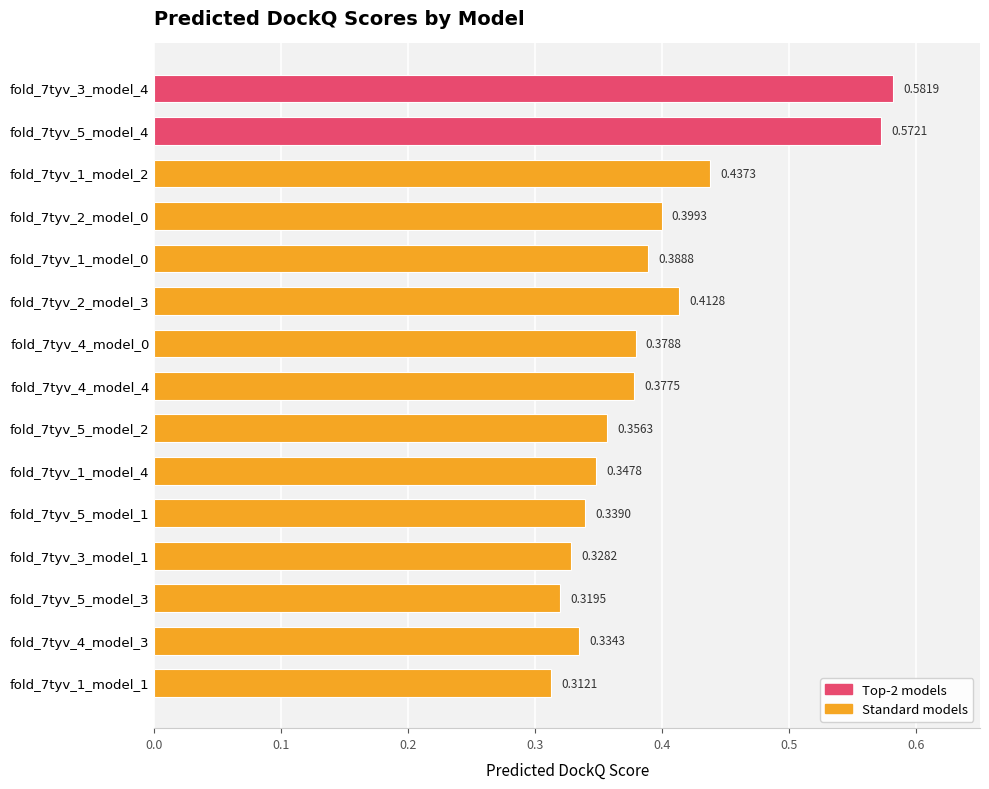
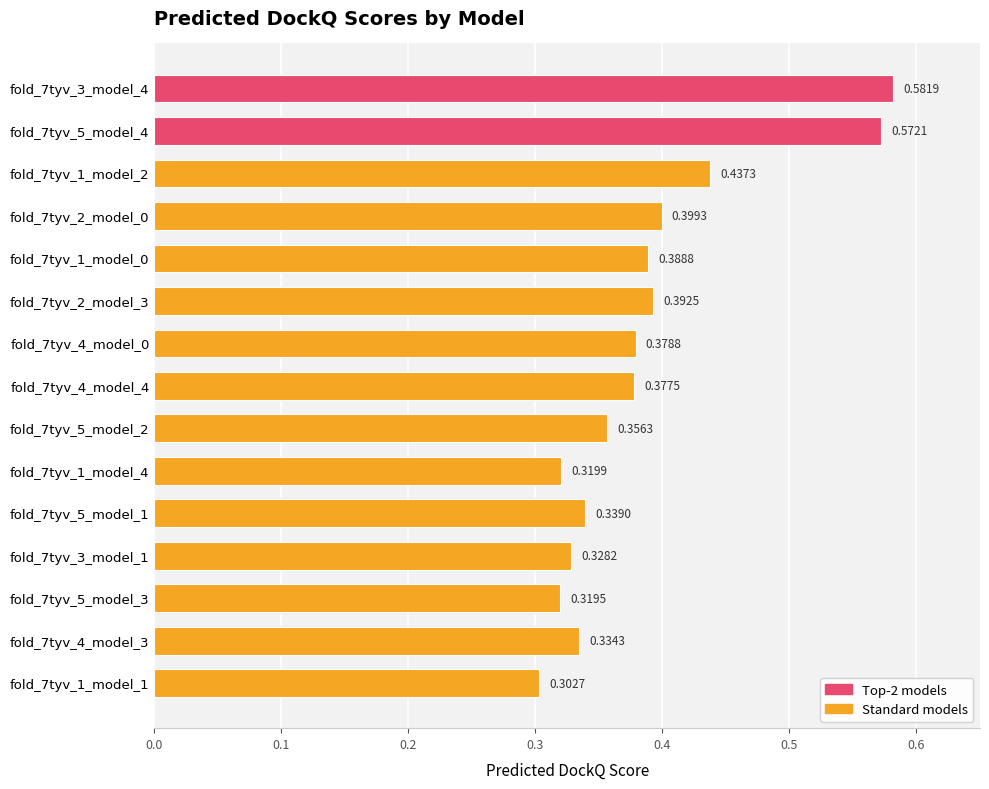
fold_7tyv_2_model_3: 0.4128 -> 0.3925
fold_7tyv_1_model_4: 0.3478 -> 0.3199
fold_7tyv_1_model_1: 0.3121 -> 0.3027
